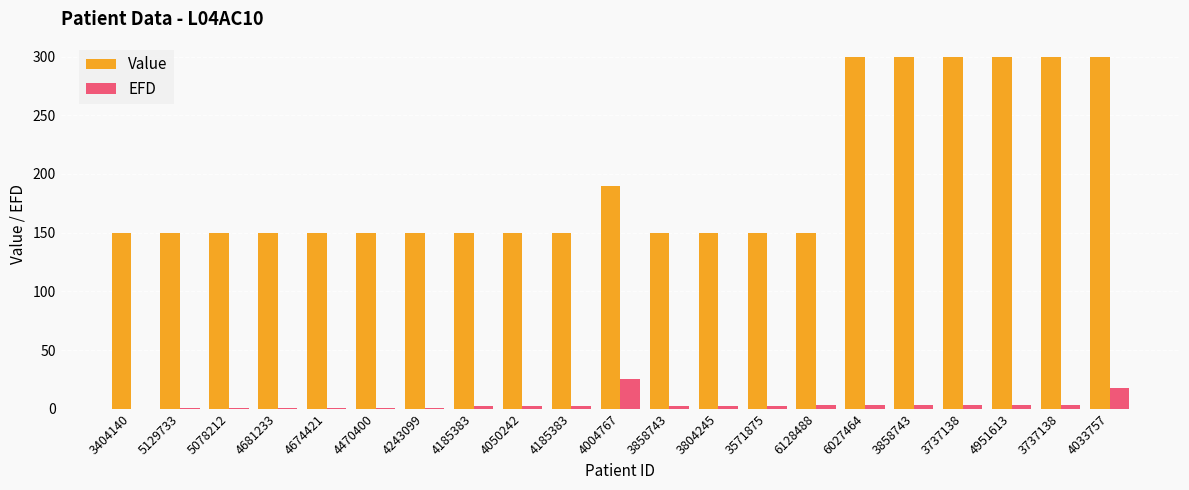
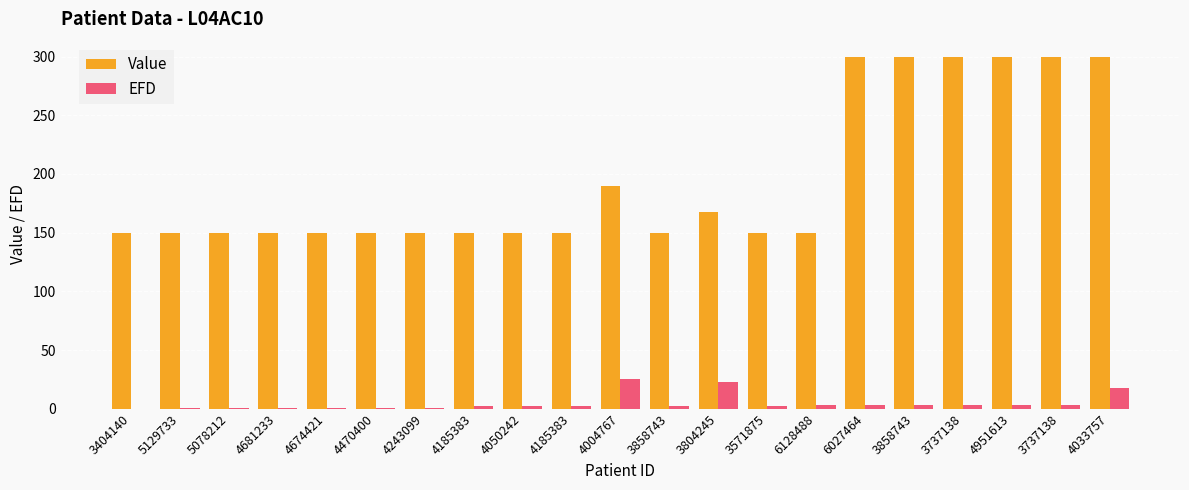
Value, 3804245: 150 -> 167
EFD, 3804245: 2 -> 23
